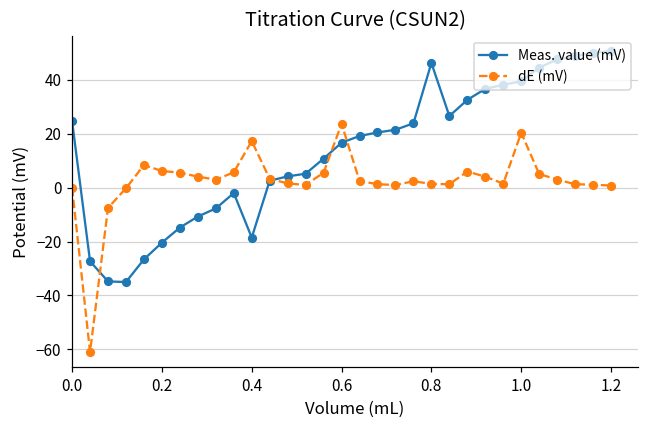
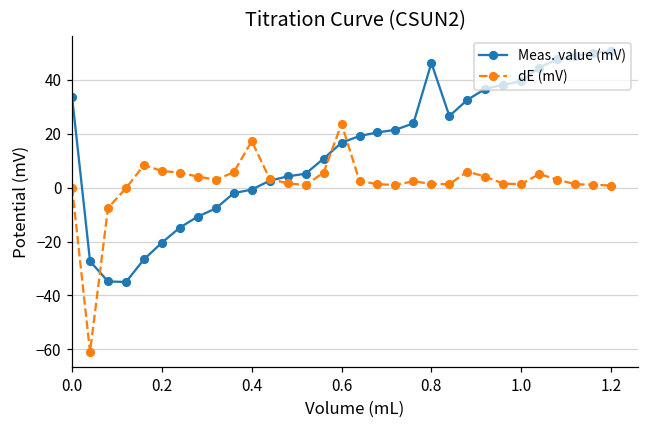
Meas. value (mV), 0.0: 25 -> 34
Meas. value (mV), 0.4: -19 -> -1
dE (mV), 1.0: 20 -> 1
